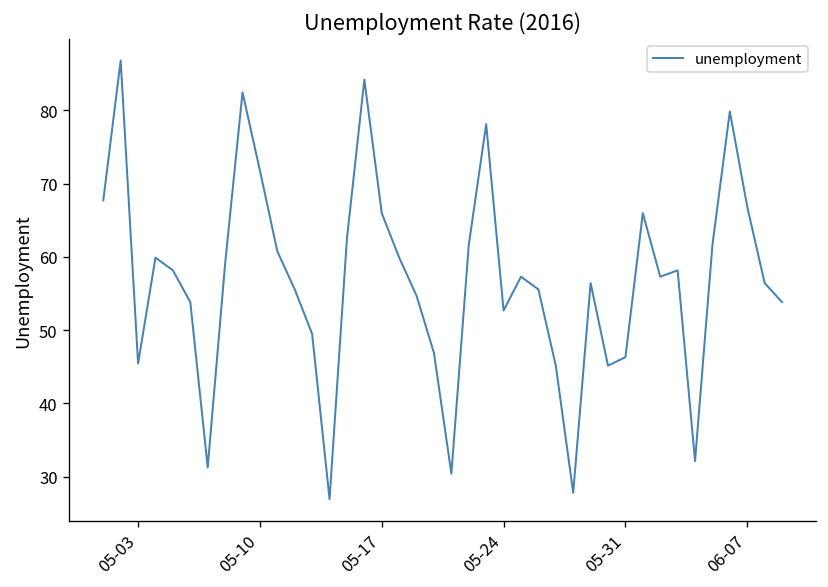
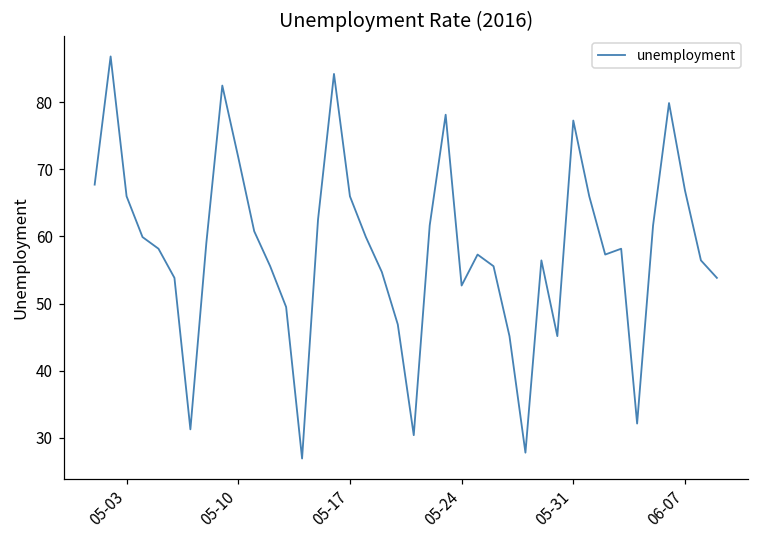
05-03: 45 -> 66
05-31: 46 -> 77
